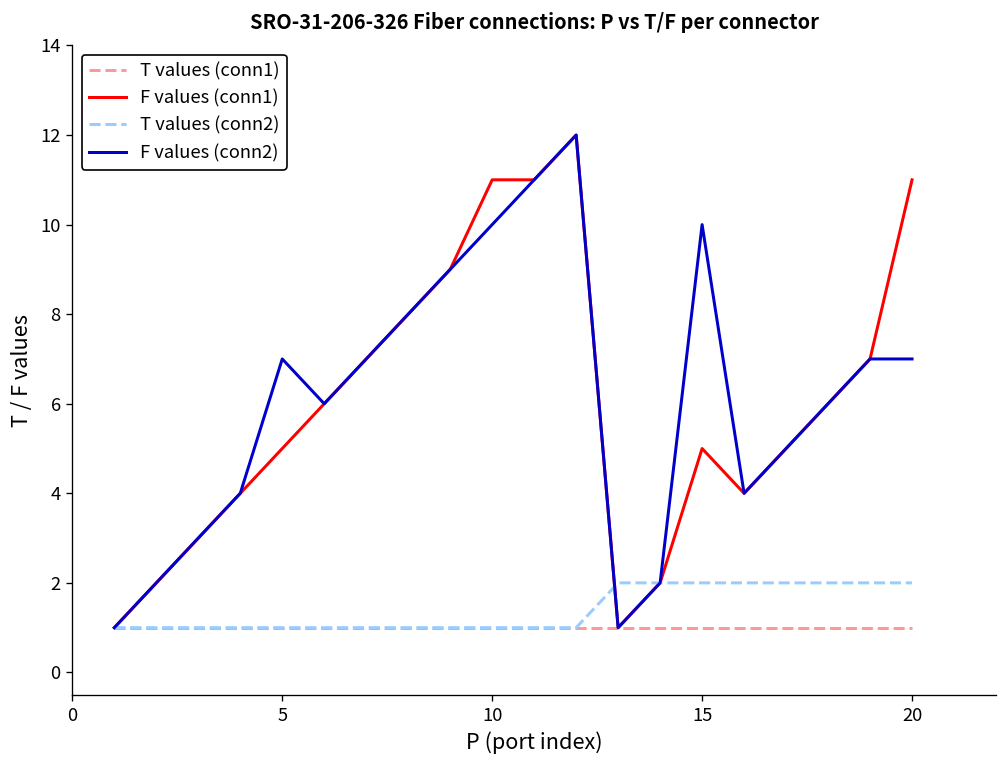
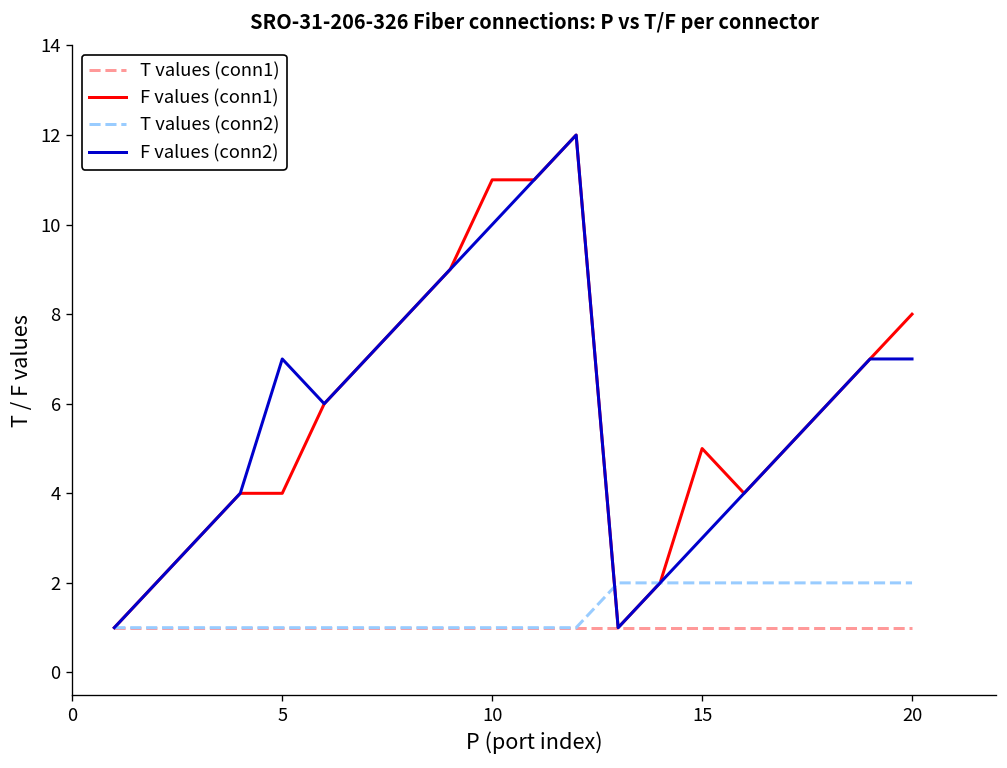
F values (conn1), 5: 5 -> 4
F values (conn2), 15: 10 -> 3
F values (conn1), 20: 11 -> 8
